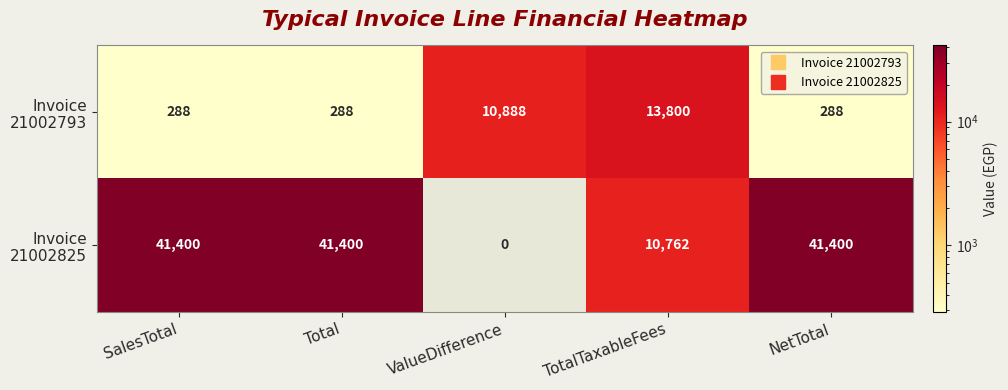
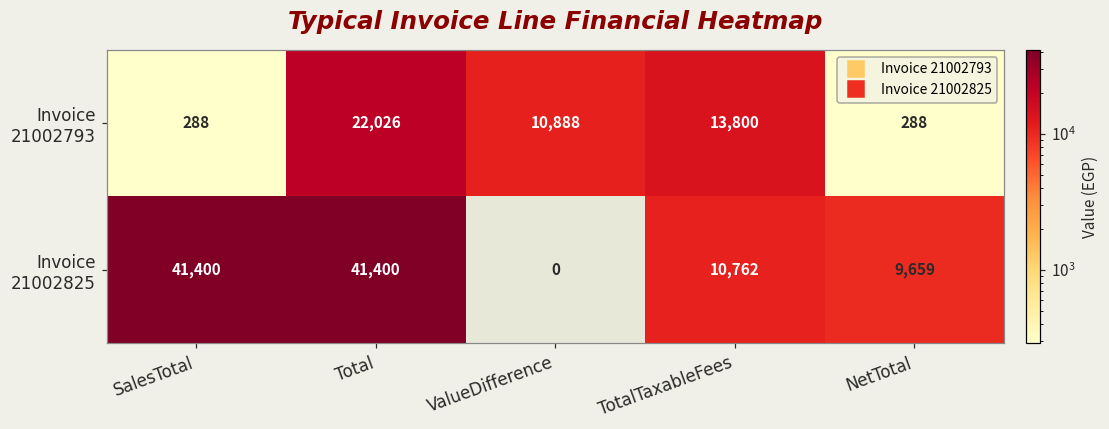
Invoice 21002793, Total: 288 -> 22,026
Invoice 21002825, NetTotal: 41,400 -> 9,659
